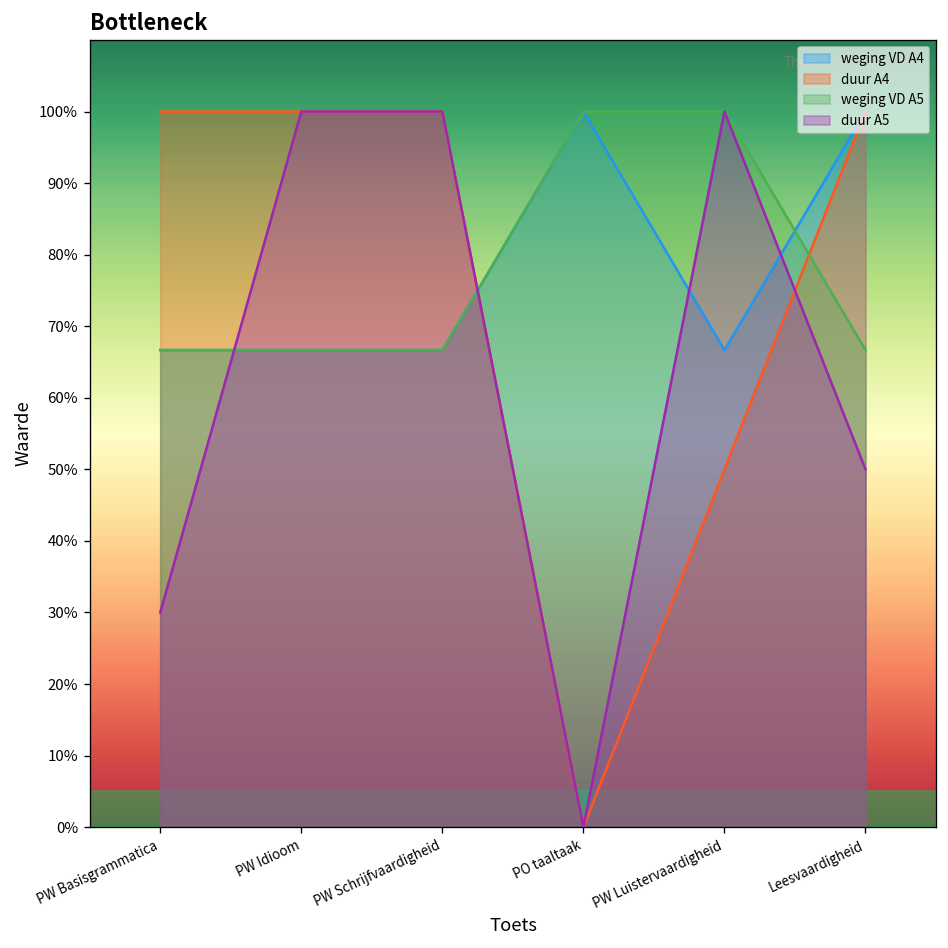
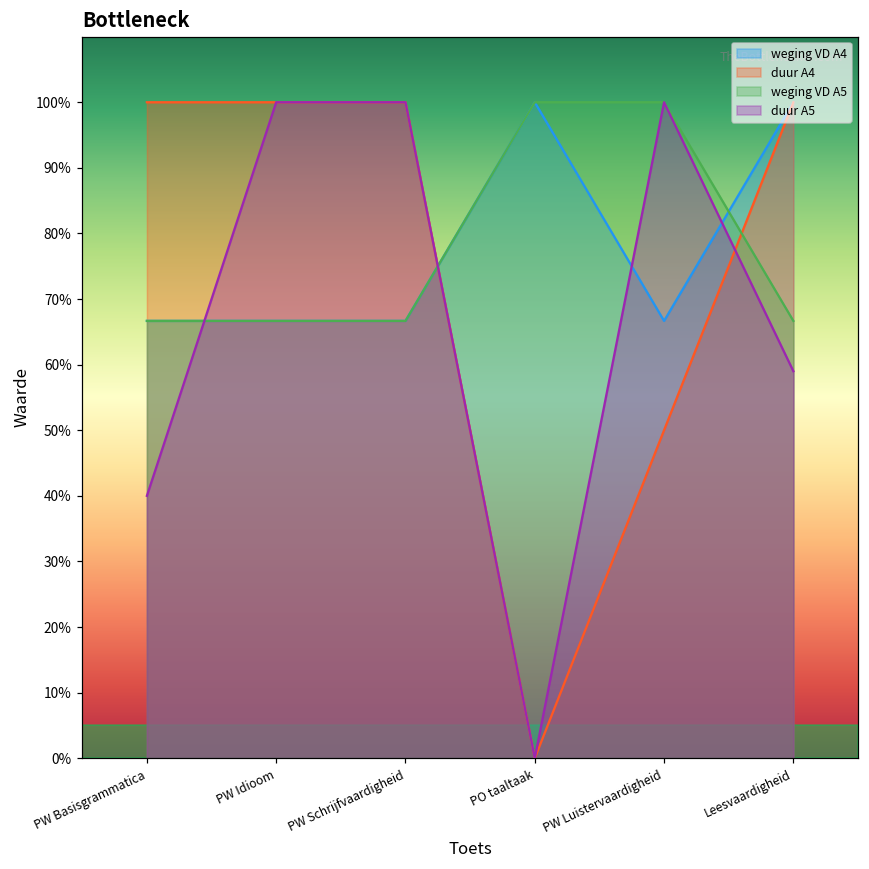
duur A5, PW Basisgrammatica: 30% -> 40%
duur A5, Leesvaardigheid: 50% -> 59%
